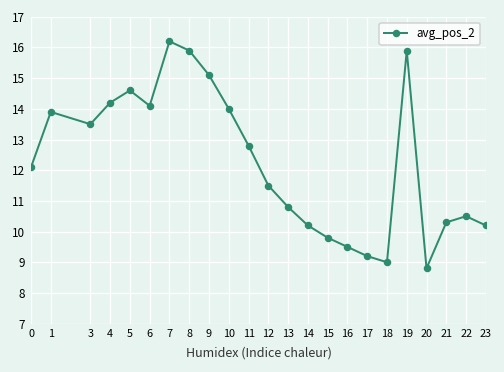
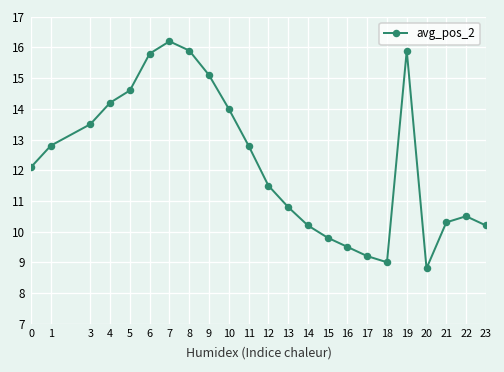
1: 13.9 -> 12.8
6: 14.1 -> 15.8
